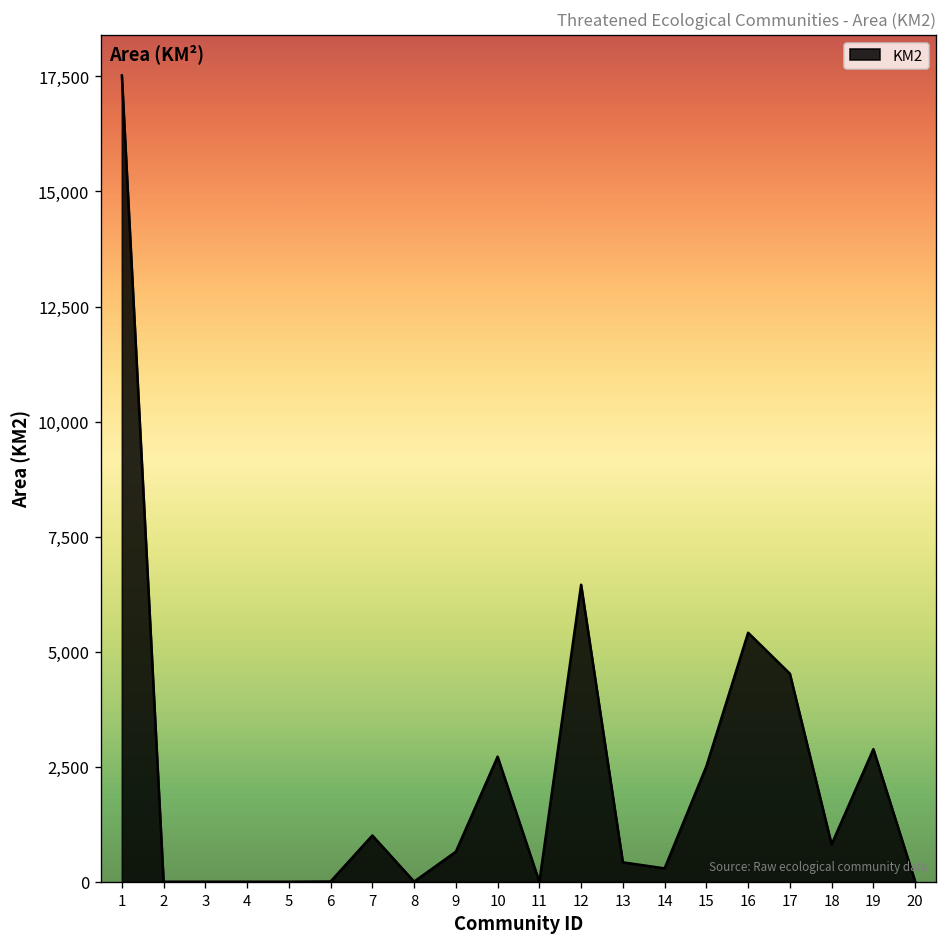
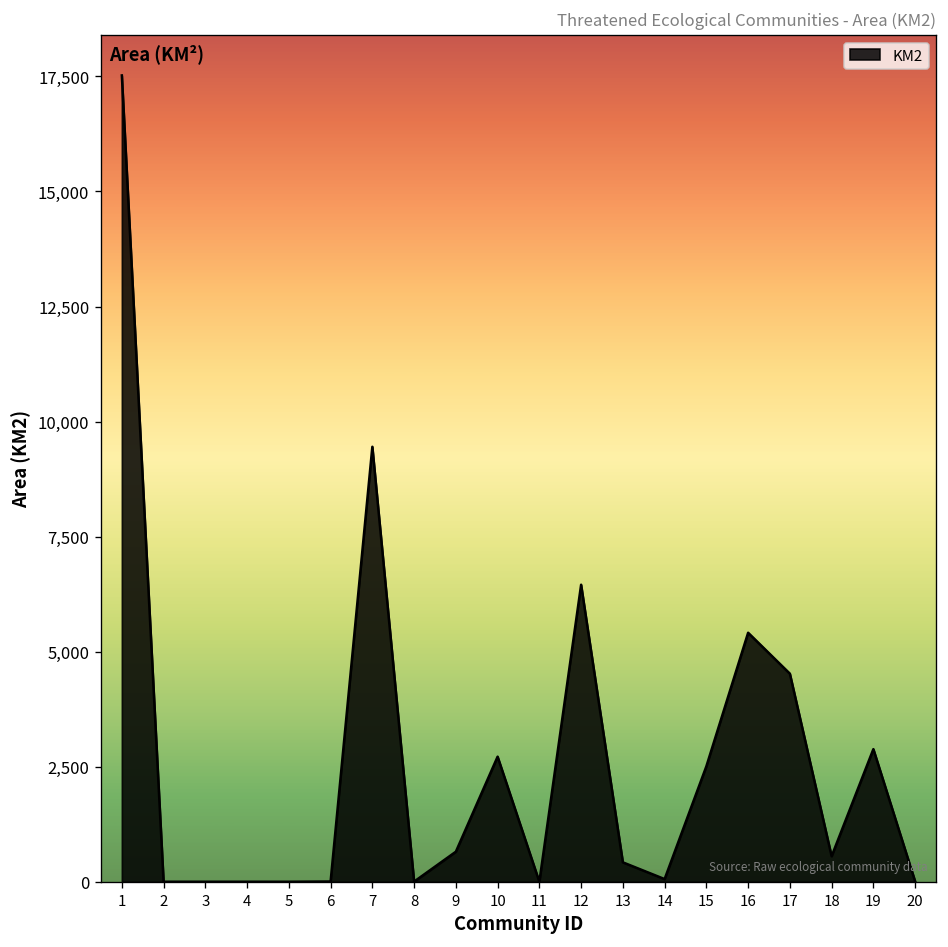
7: 1,000 -> 9,500
14: 300 -> 100
18: 800 -> 600
